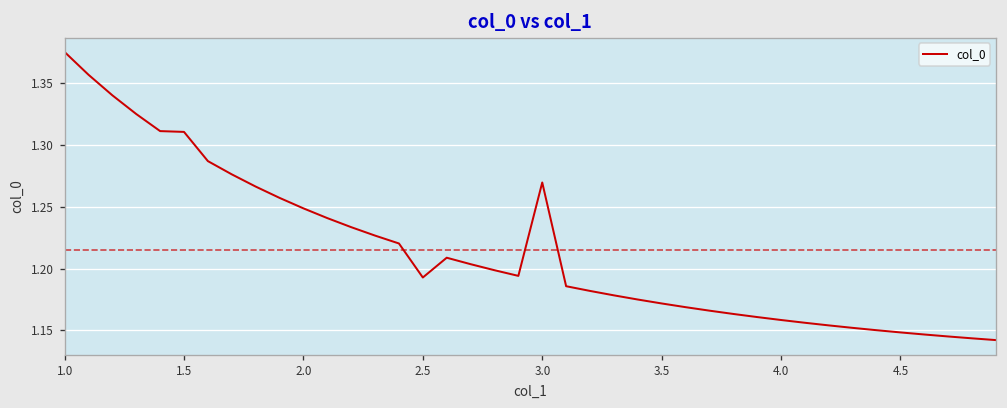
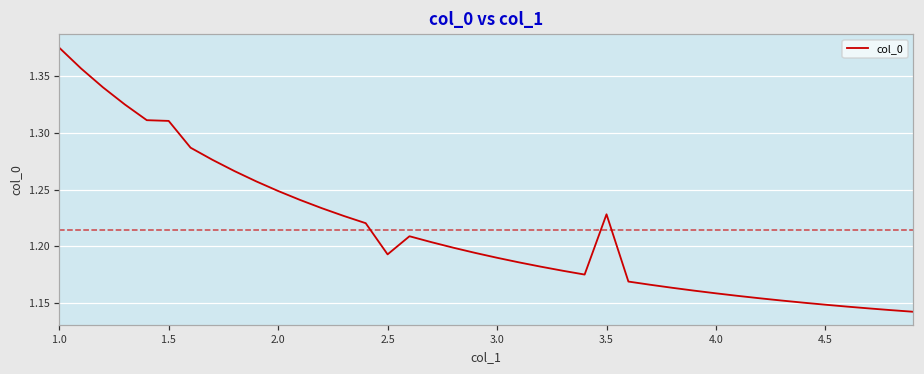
3.0: 1.270 -> 1.190
3.5: 1.172 -> 1.228
